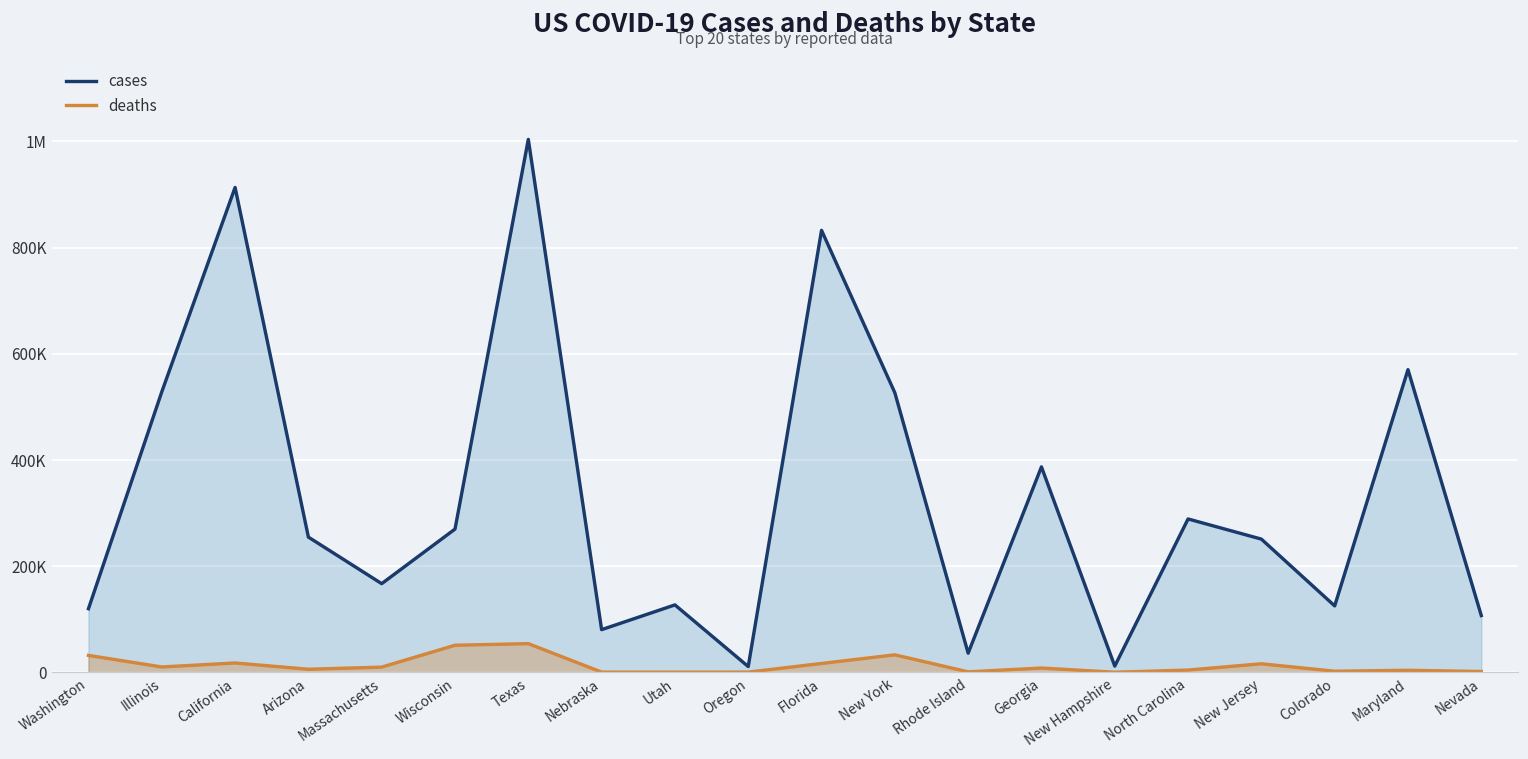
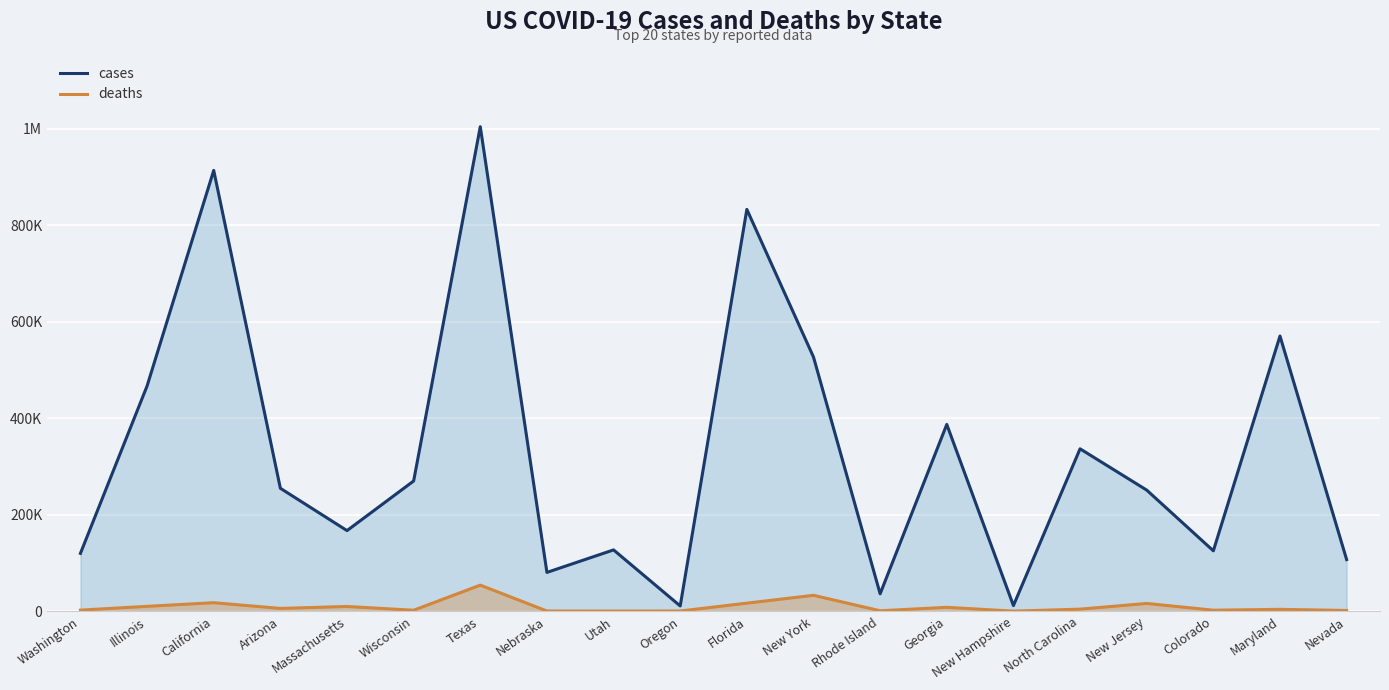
deaths, Washington: 30000 -> 0
cases, Illinois: 530000 -> 470000
deaths, Wisconsin: 50000 -> 0
cases, North Carolina: 290000 -> 340000
